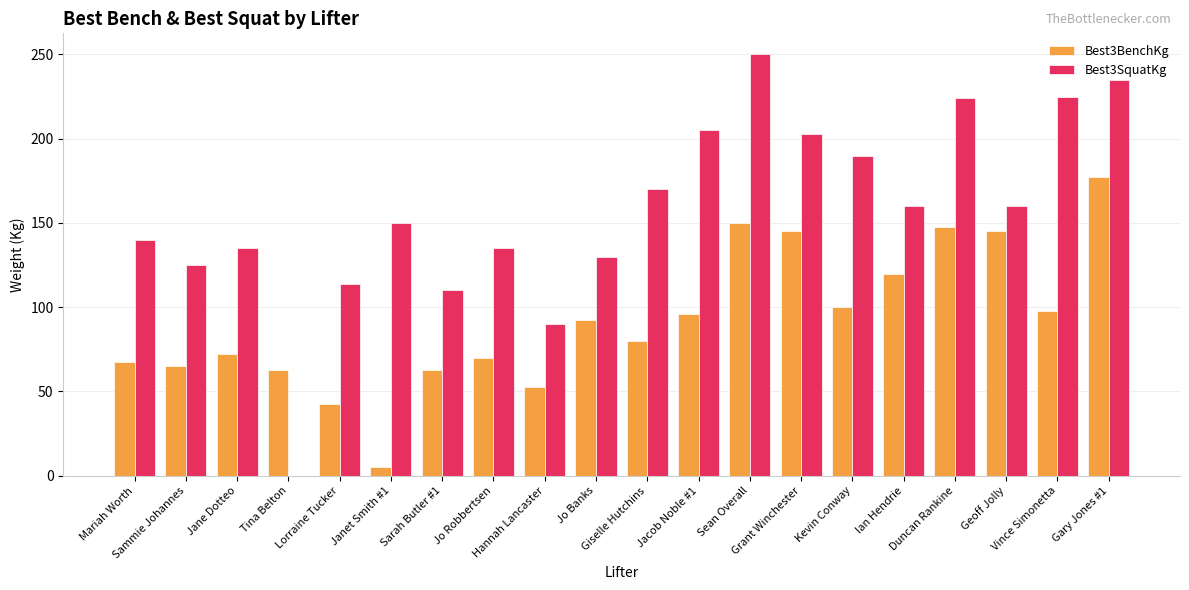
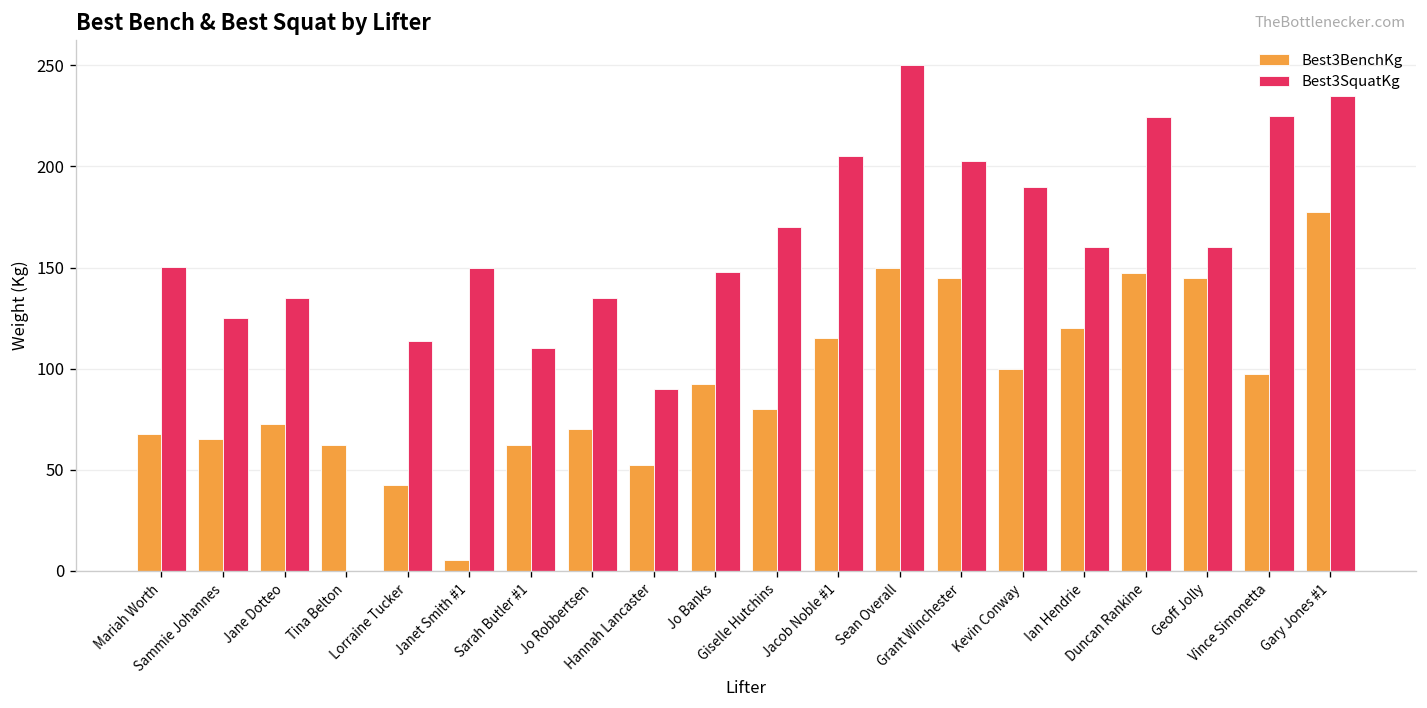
Best3SquatKg, Mariah Worth: 140 -> 151
Best3SquatKg, Jo Banks: 130 -> 148
Best3BenchKg, Jacob Noble #1: 96 -> 115
